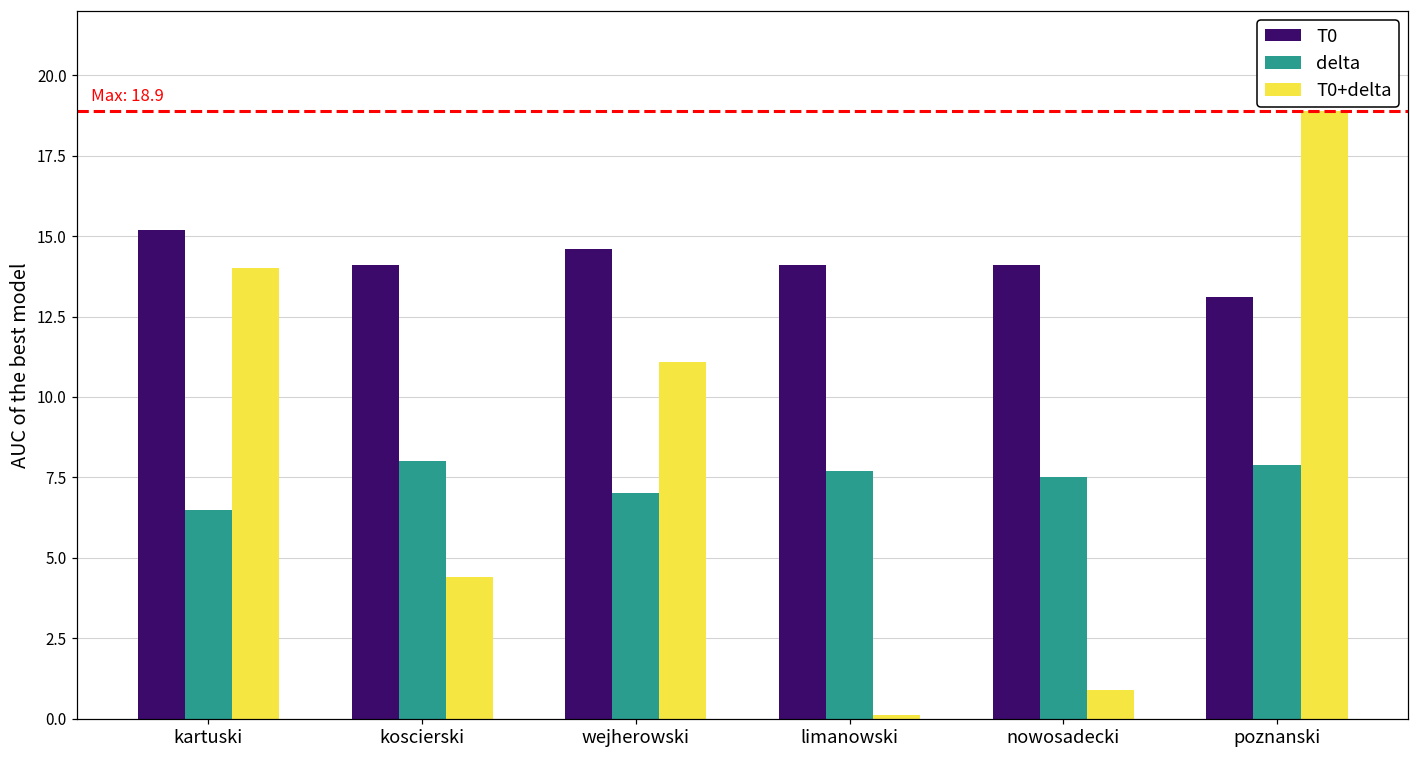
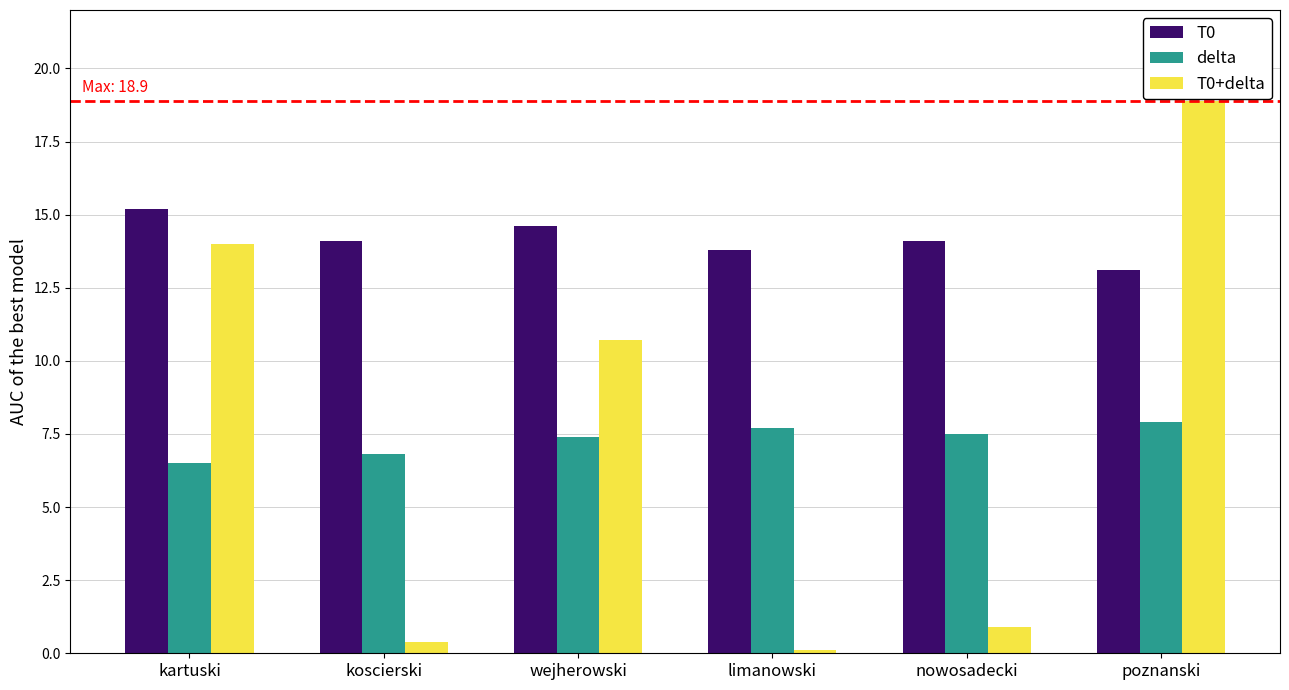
delta, koscierski: 8.0 -> 6.8
T0+delta, koscierski: 4.4 -> 0.4
delta, wejherowski: 7.0 -> 7.4
T0+delta, wejherowski: 11.1 -> 10.7
T0, limanowski: 14.1 -> 13.8
